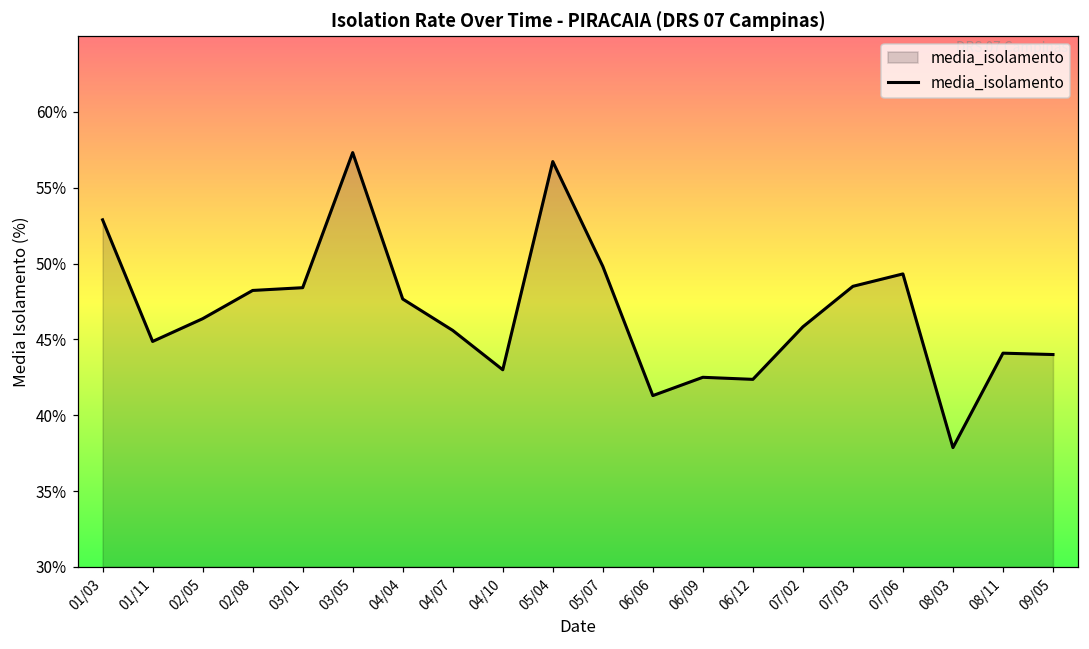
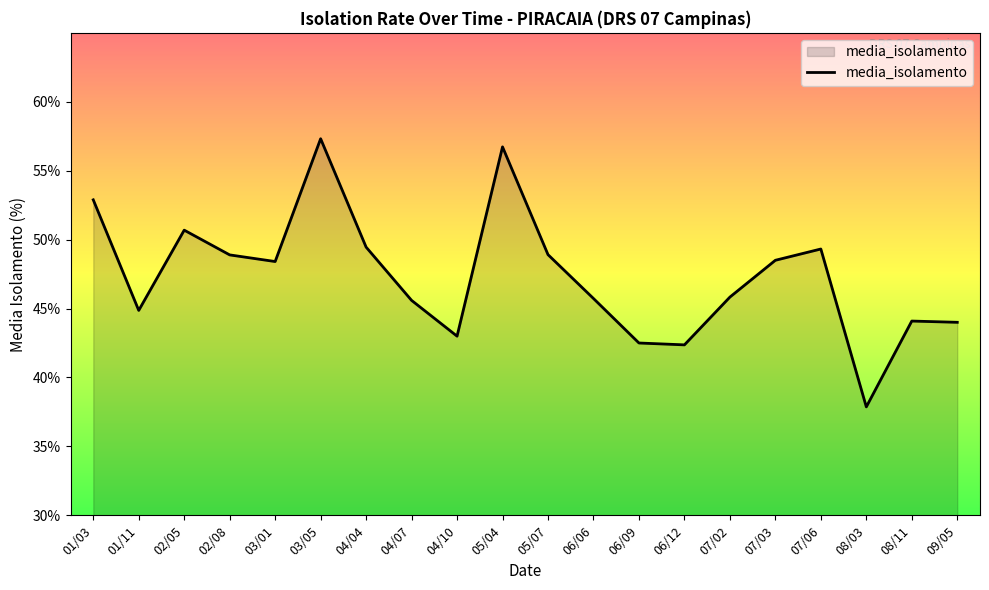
02/05: 46.4% -> 50.7%
02/08: 48.2% -> 48.9%
04/04: 47.7% -> 49.5%
05/07: 49.8% -> 48.9%
06/06: 41.3% -> 45.7%
